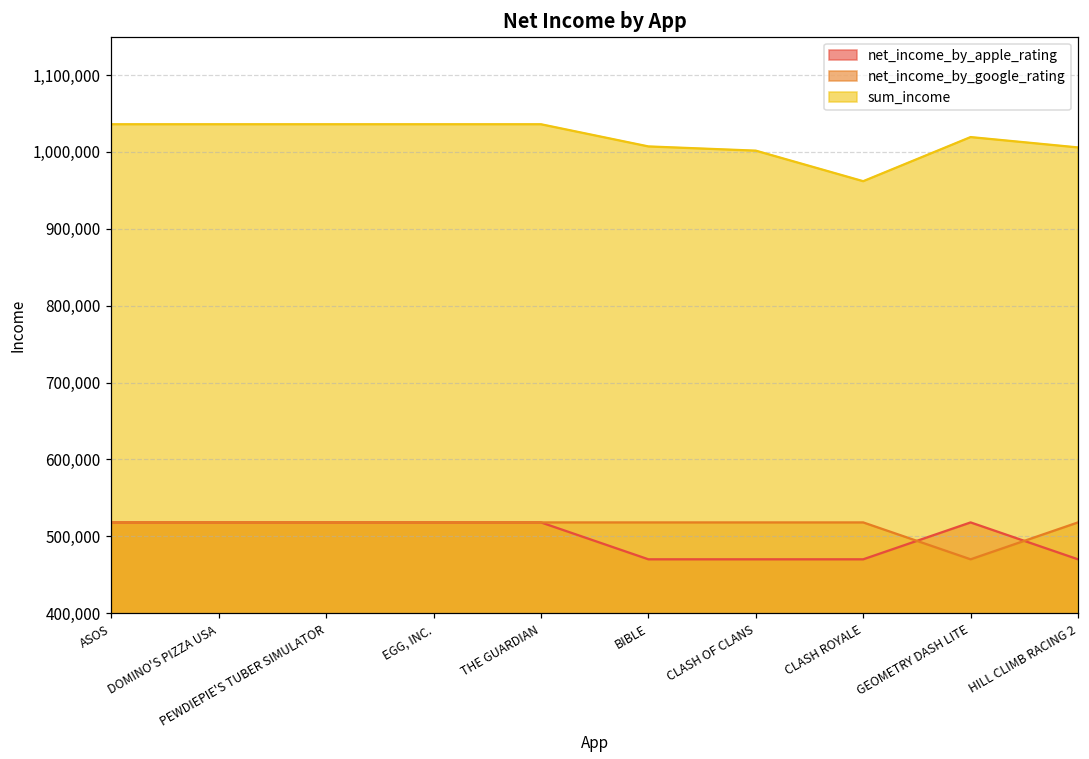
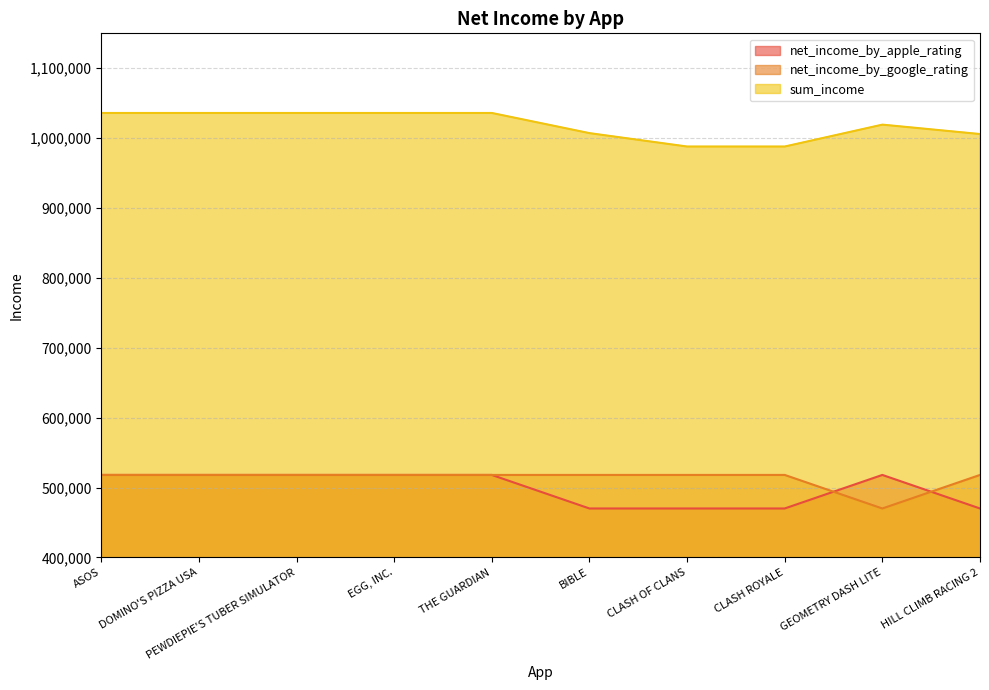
sum_income, CLASH OF CLANS: 1,000,000 -> 990,000
sum_income, CLASH ROYALE: 960,000 -> 990,000
